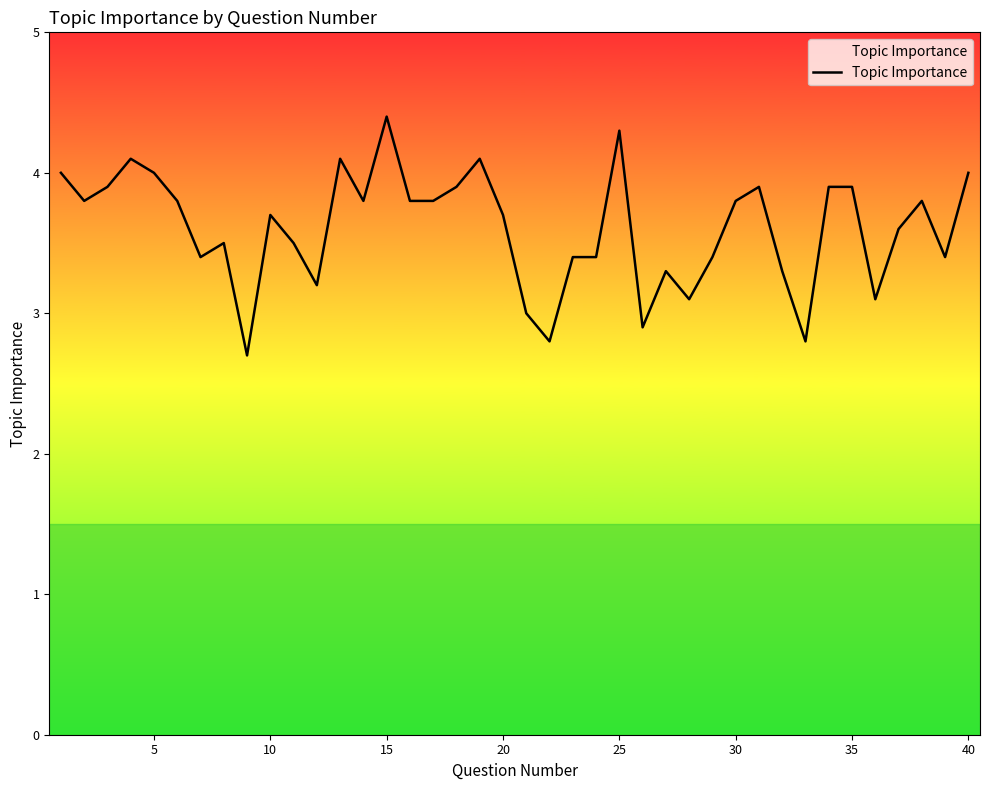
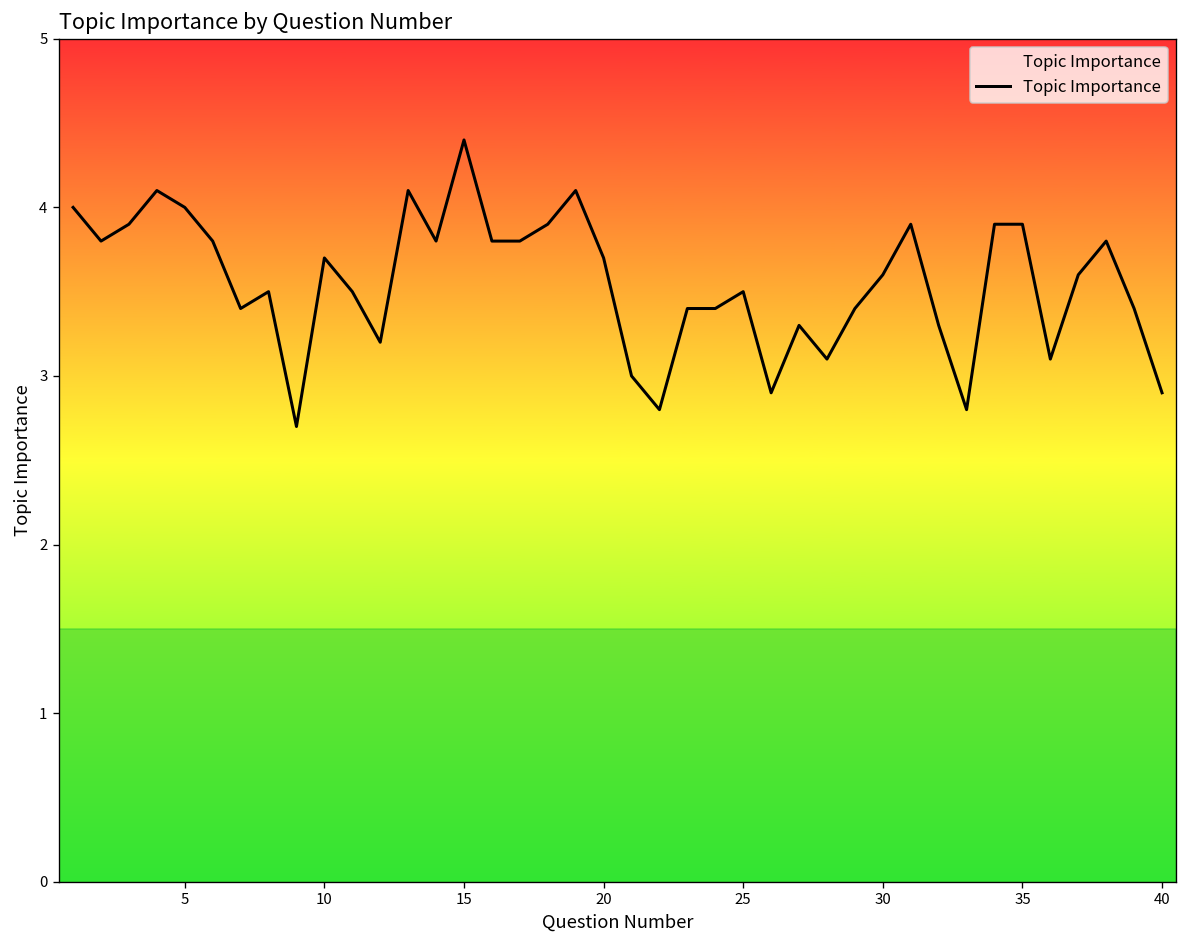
25: 4.3 -> 3.5
30: 3.8 -> 3.6
40: 4.0 -> 2.9
